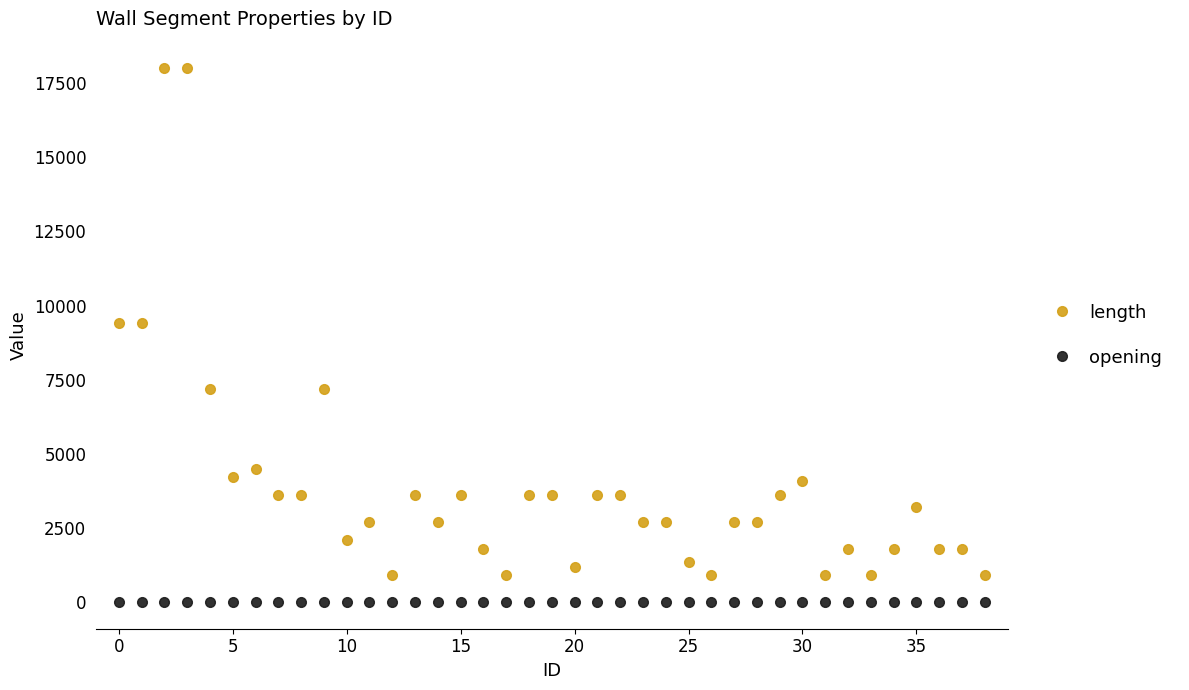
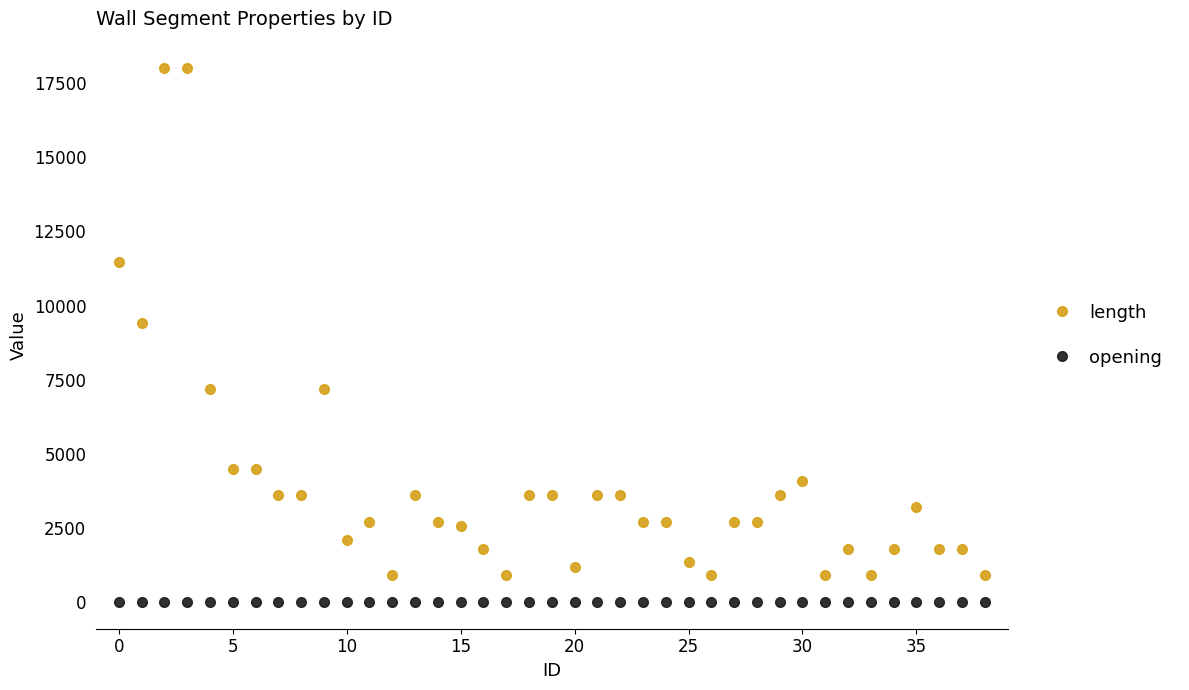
length, 0: 9400 -> 11500
length, 5: 4200 -> 4500
length, 15: 3600 -> 2600
